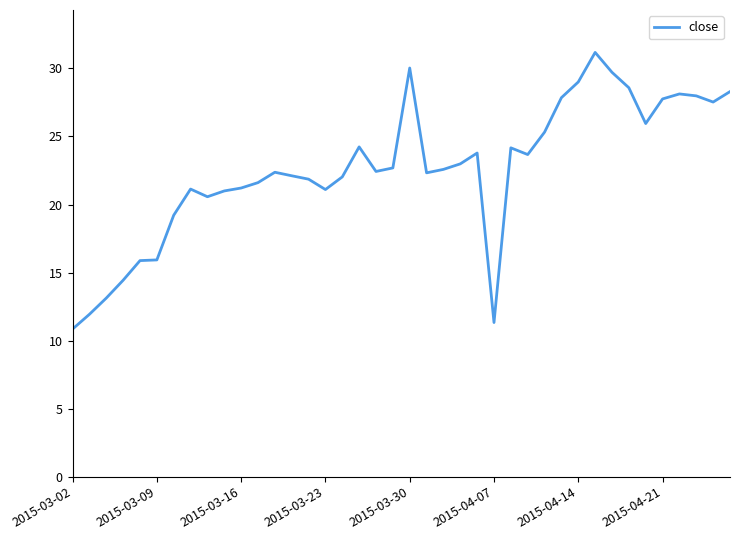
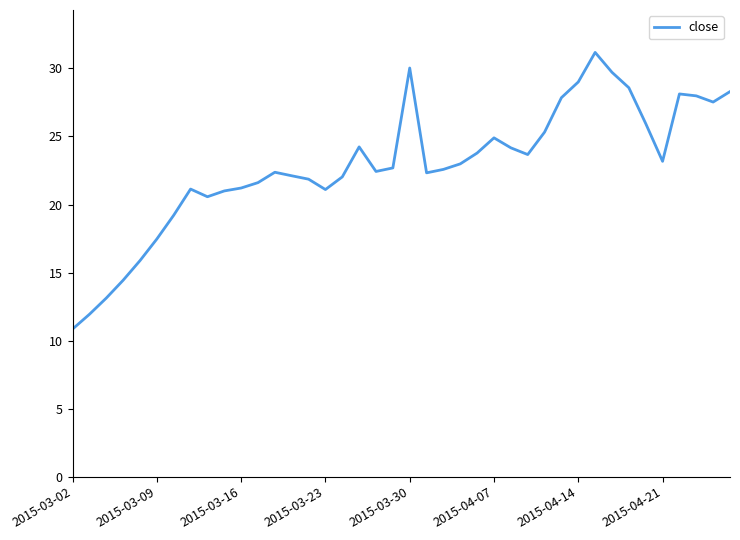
2015-03-09: 15.9 -> 17.5
2015-04-07: 11.3 -> 24.9
2015-04-21: 27.8 -> 23.2
